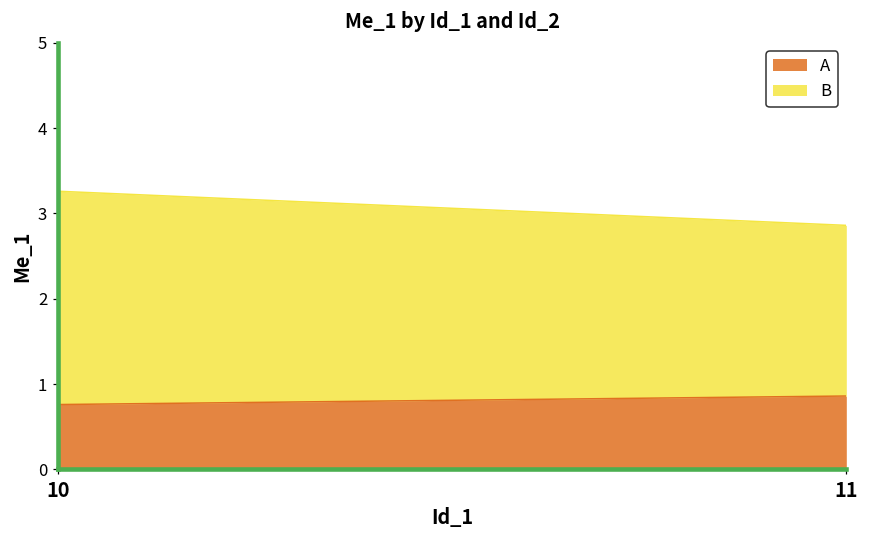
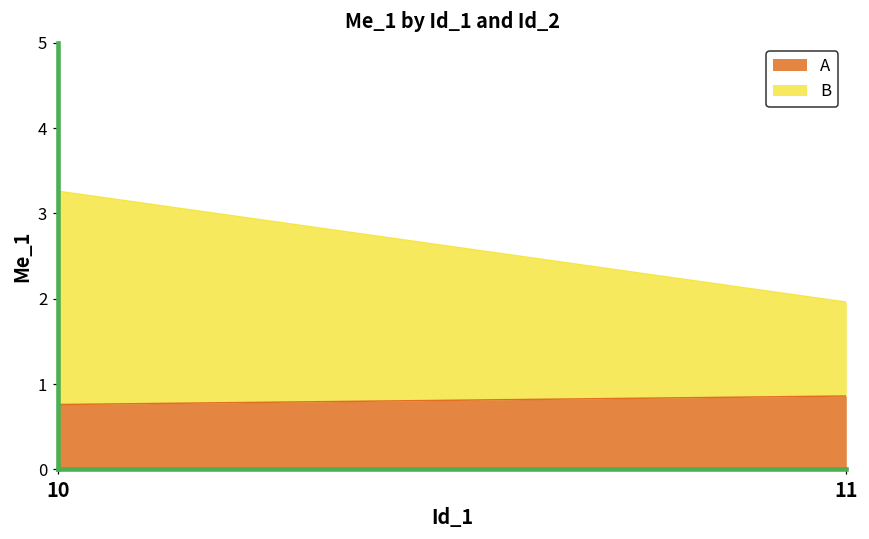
B, 11: 2.0 -> 1.1
